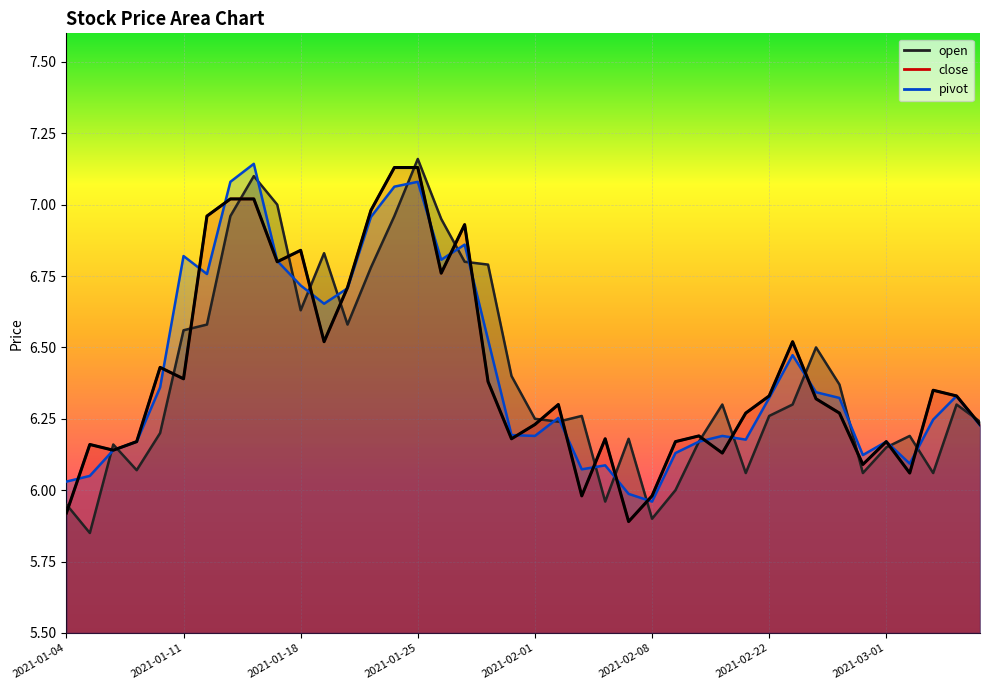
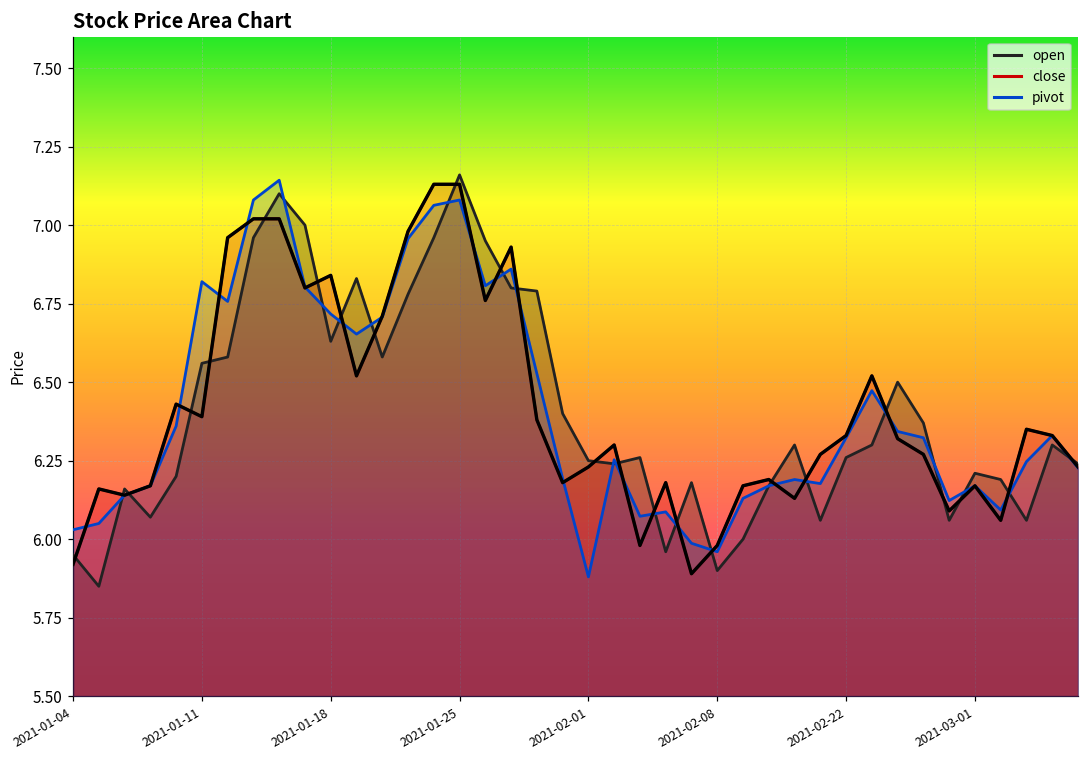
pivot, 2021-02-01: 6.19 -> 5.88
open, 2021-03-01: 6.15 -> 6.21
